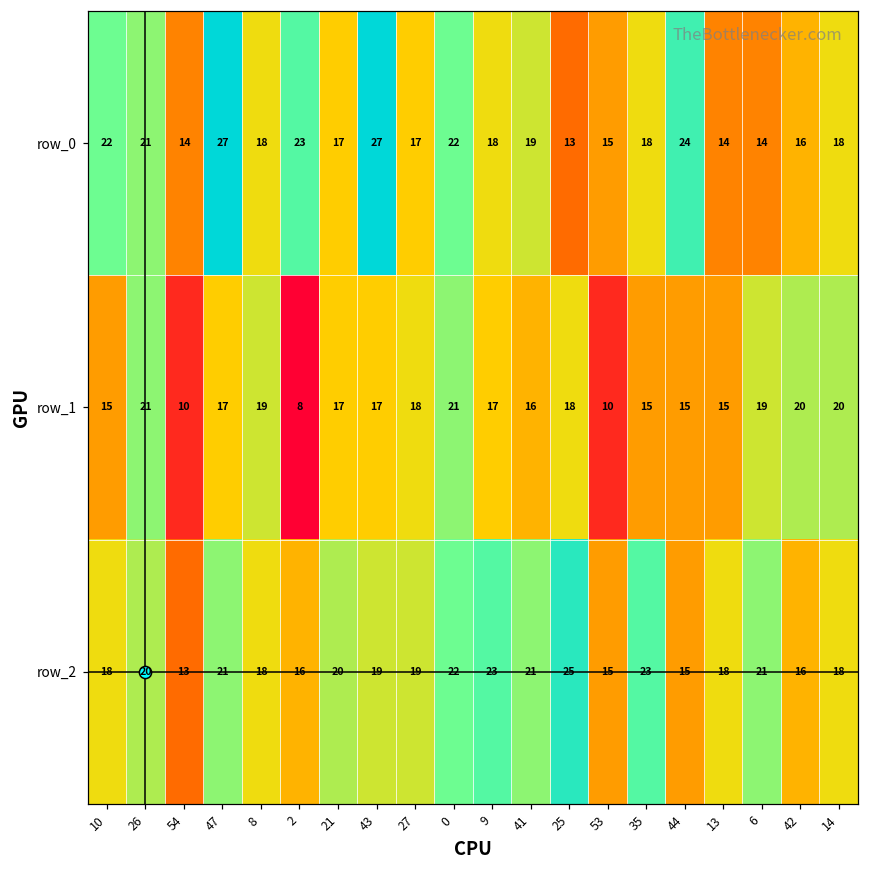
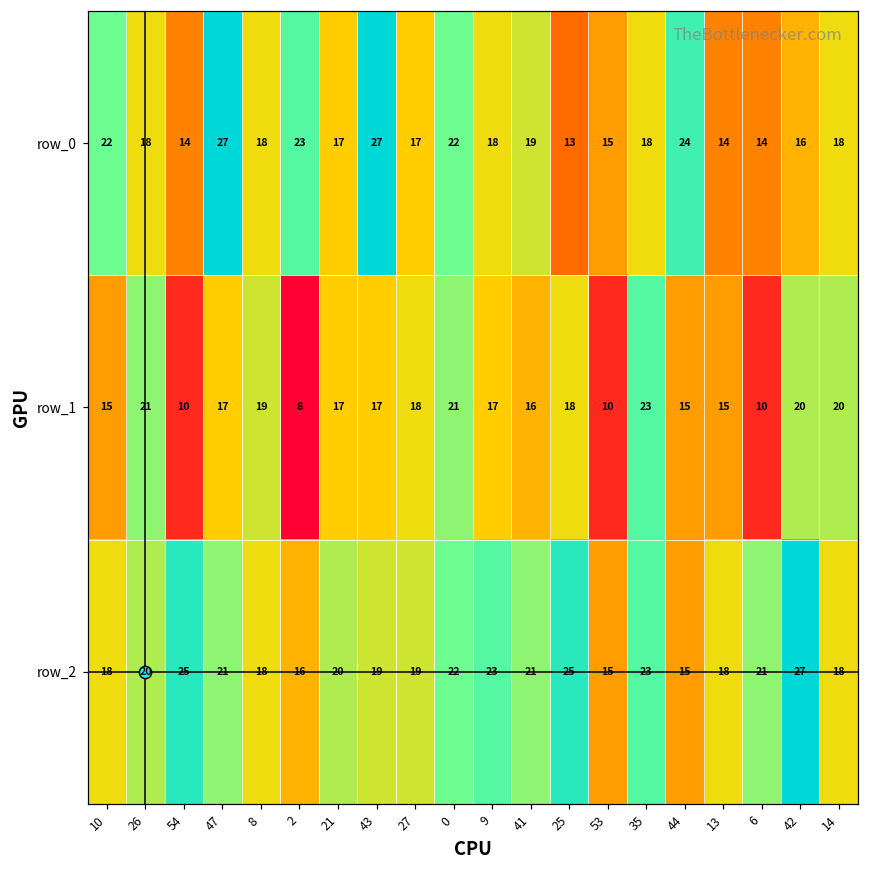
row_0, 26: 21 -> 18
row_1, 35: 15 -> 23
row_1, 6: 19 -> 10
row_2, 54: 13 -> 25
row_2, 42: 16 -> 27
